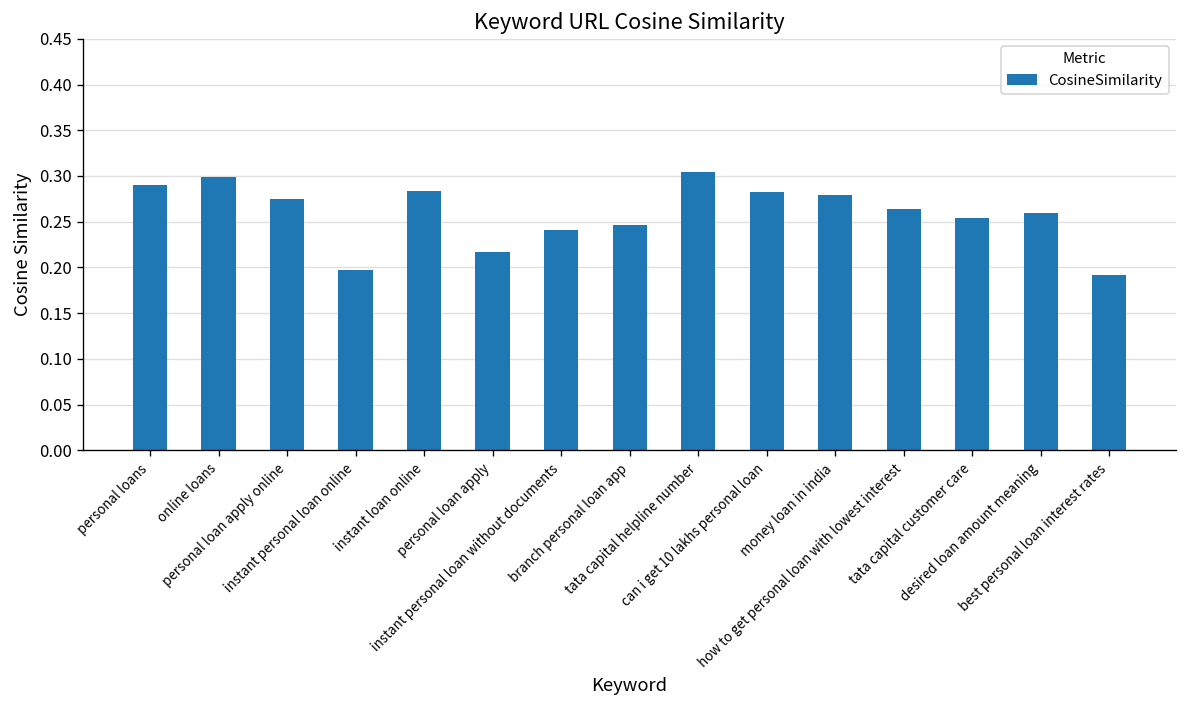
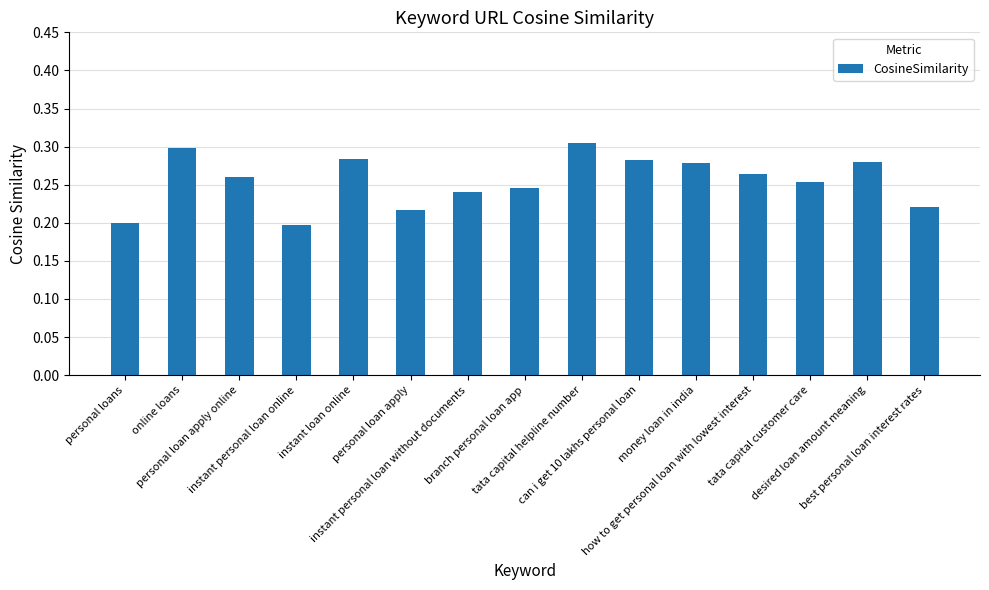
personal loans: 0.29 -> 0.20
personal loan apply online: 0.27 -> 0.26
desired loan amount meaning: 0.26 -> 0.28
best personal loan interest rates: 0.19 -> 0.22
